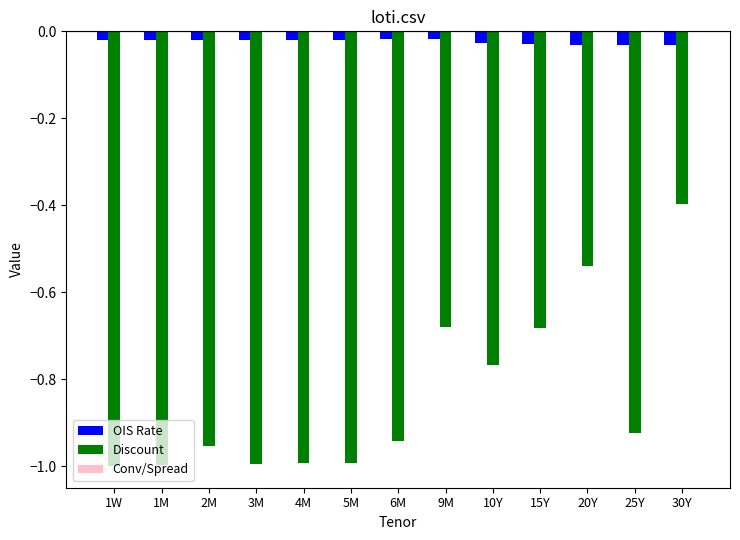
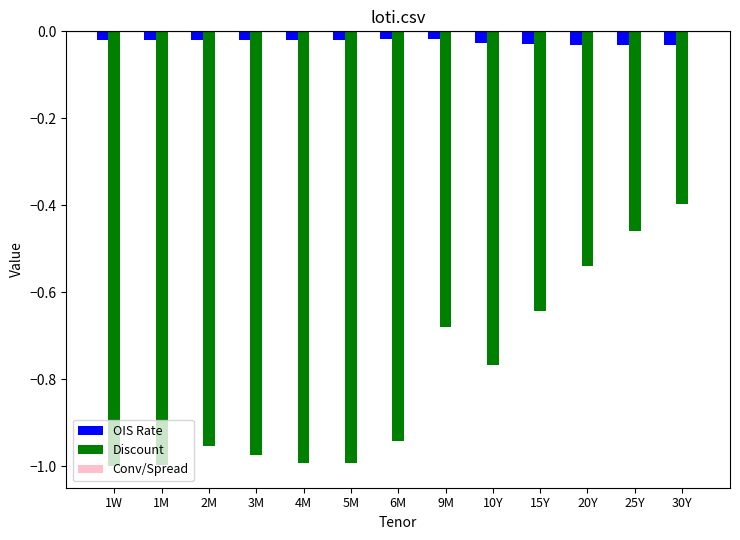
Discount, 3M: -1.00 -> -0.97
Discount, 15Y: -0.68 -> -0.64
Discount, 25Y: -0.92 -> -0.46
